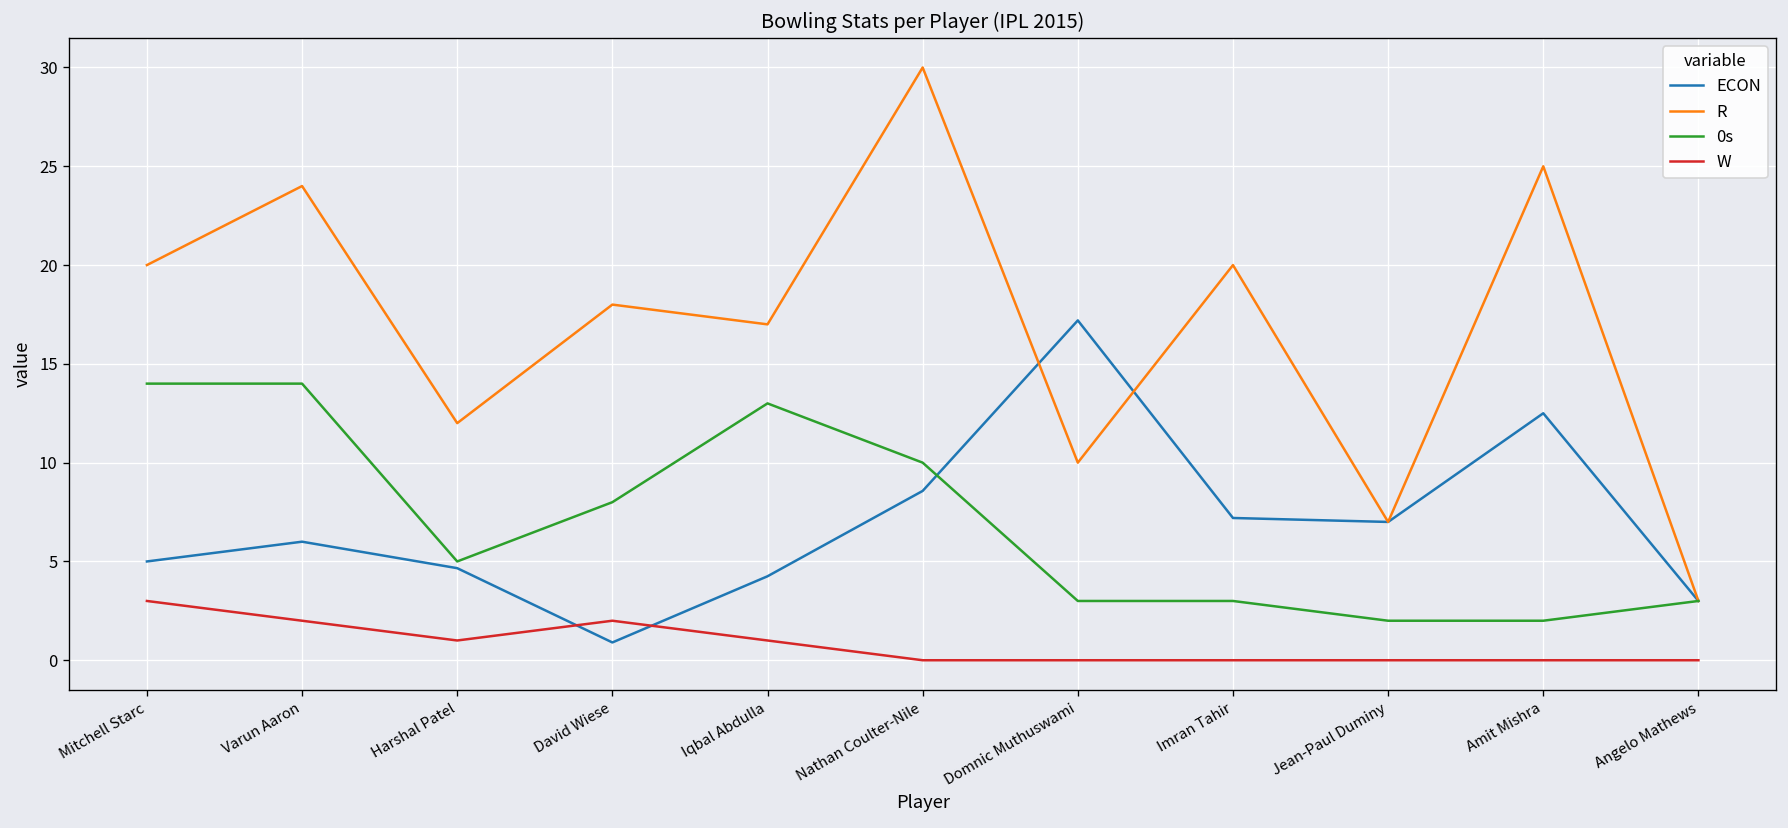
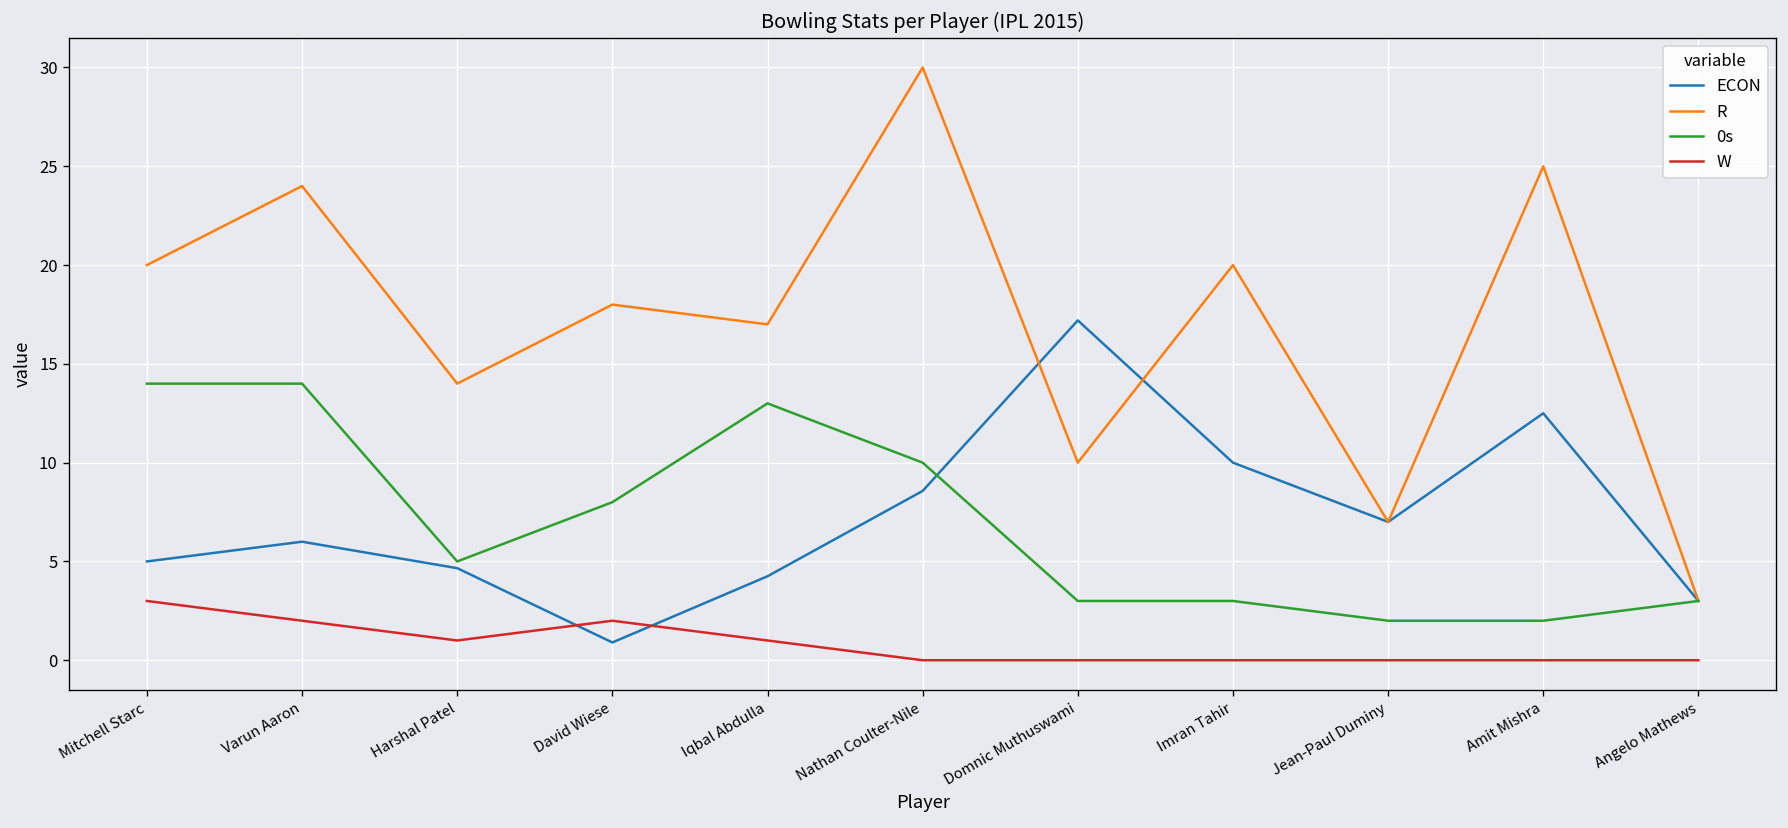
R, Harshal Patel: 12 -> 14
ECON, Imran Tahir: 7.2 -> 10.0
